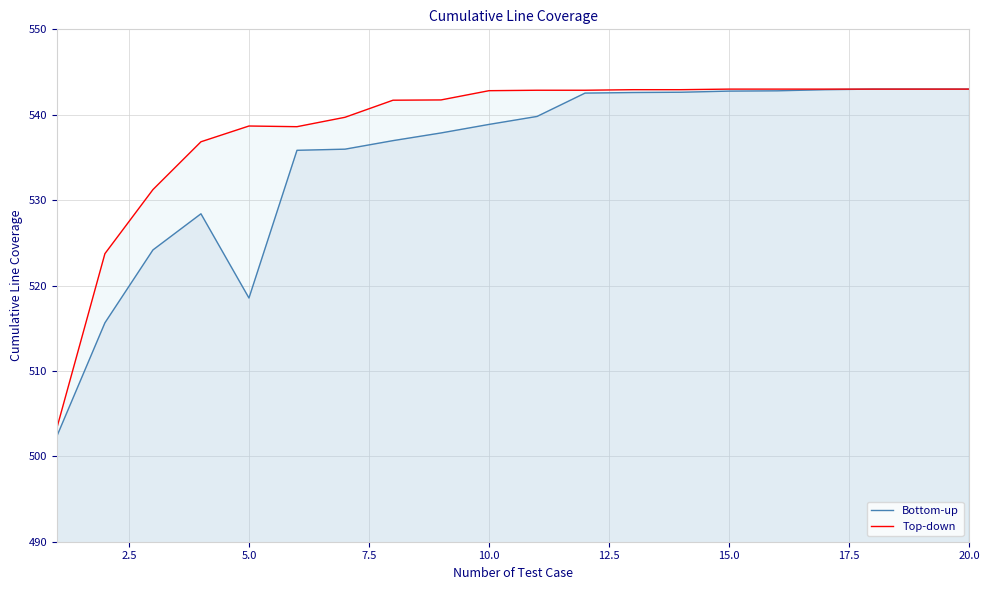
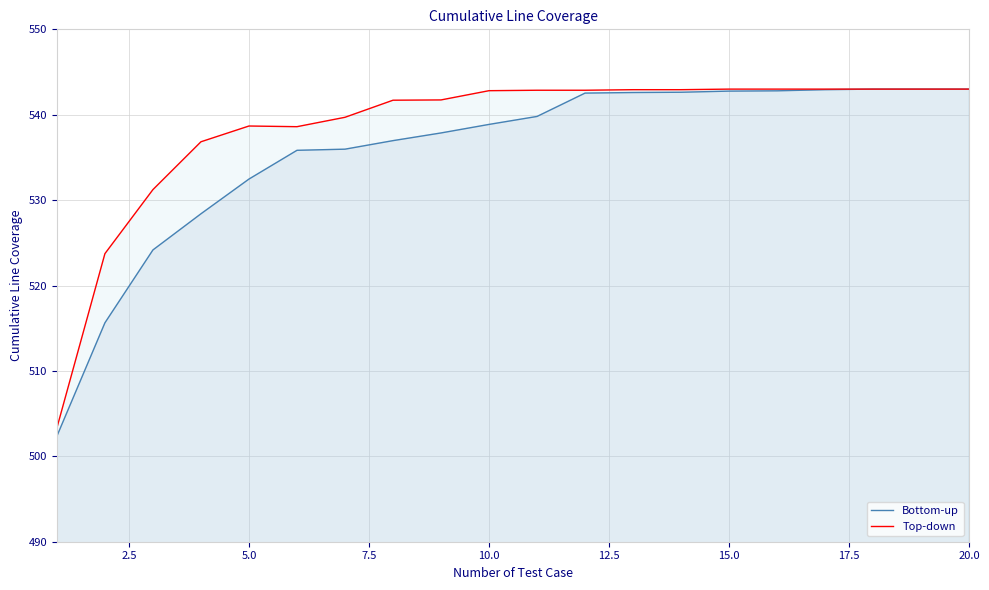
Bottom-up, 5.0: 519 -> 532
